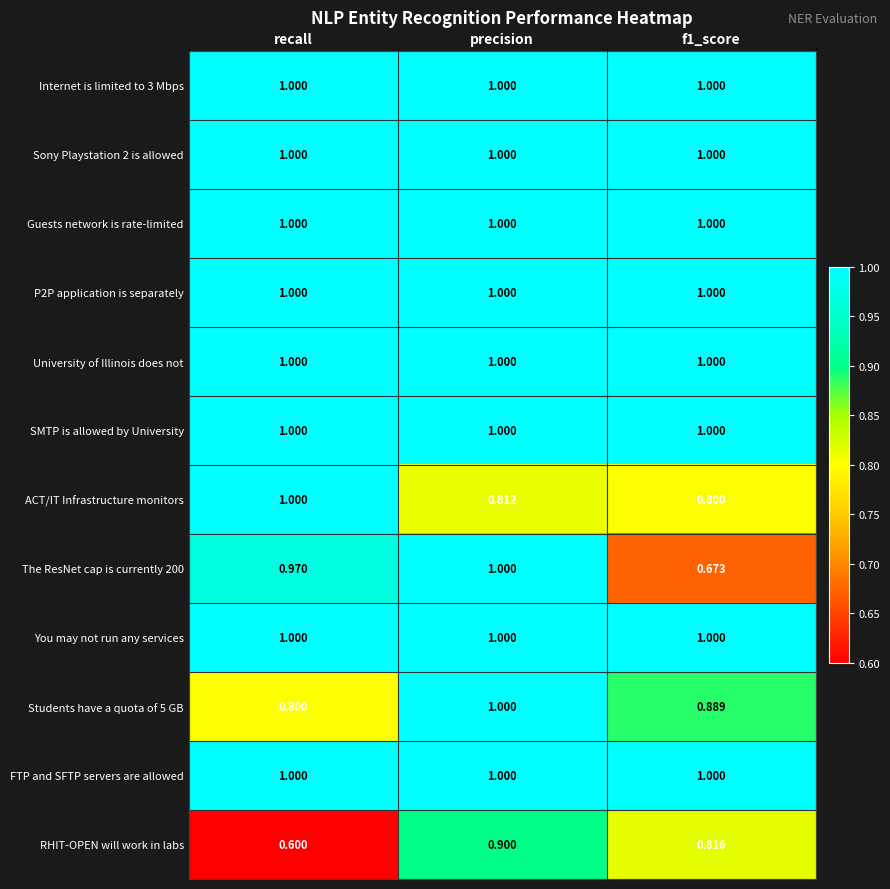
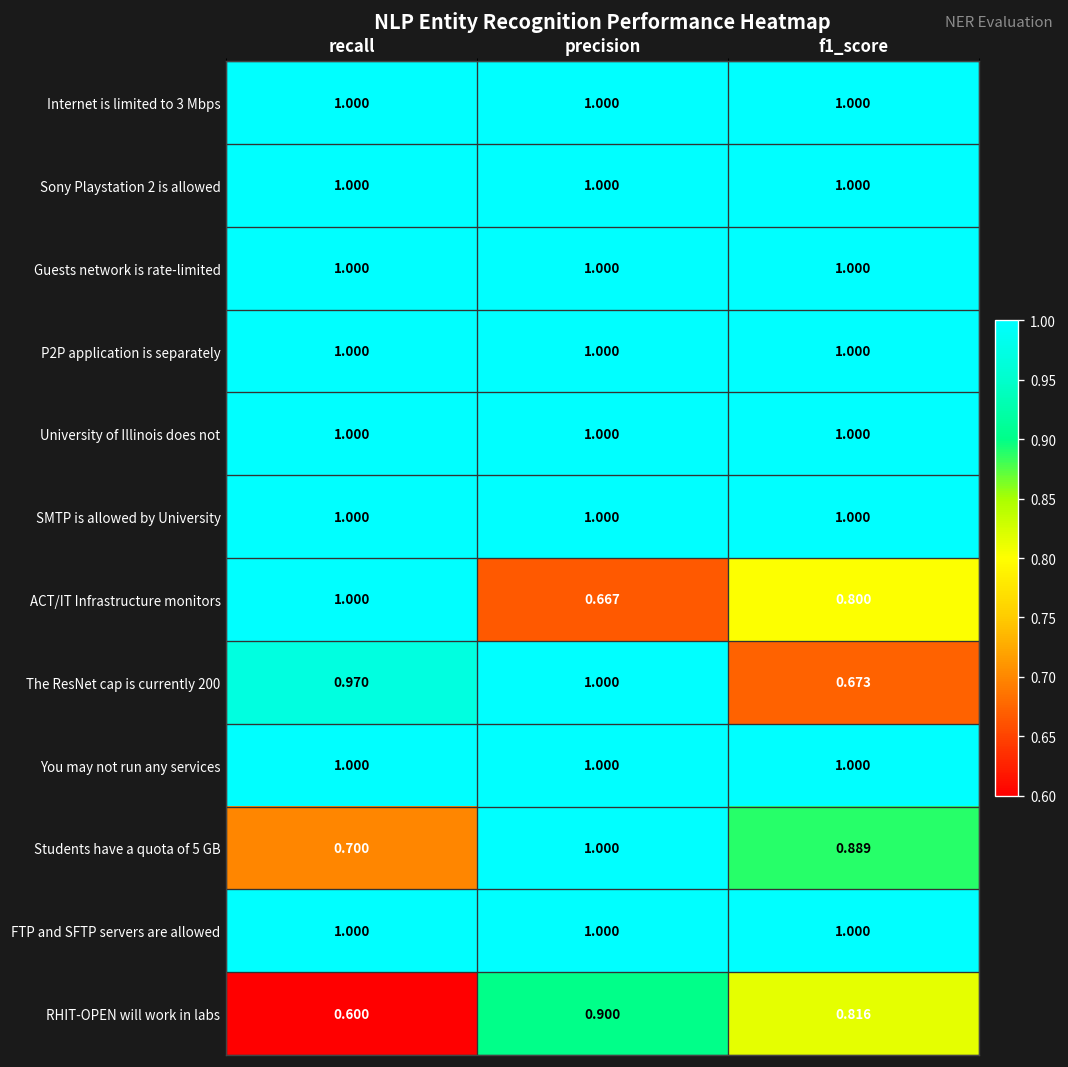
ACT/IT Infrastructure monitors, precision: 0.812 -> 0.667
Students have a quota of 5 GB, recall: 0.800 -> 0.700
